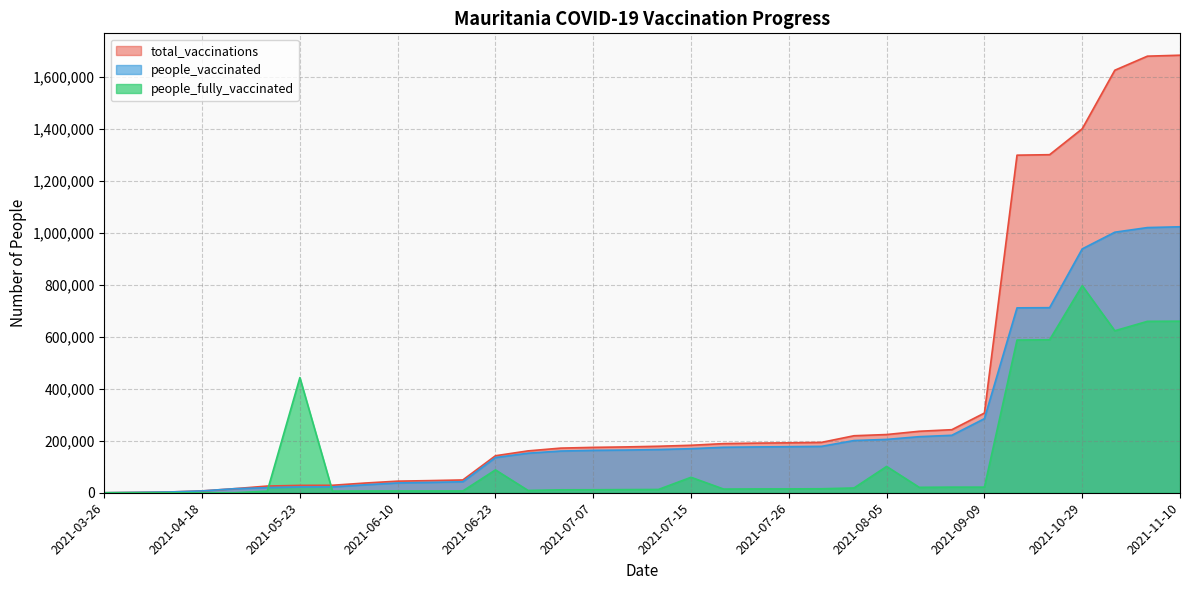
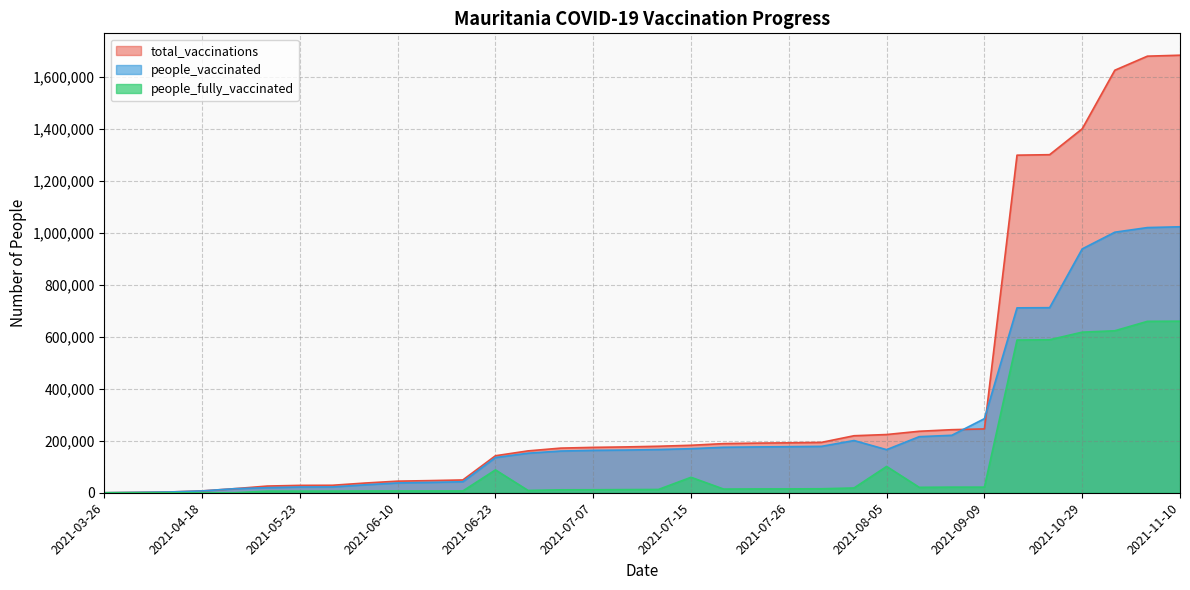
people_fully_vaccinated, 2021-05-23: 440,000 -> 10,000
people_vaccinated, 2021-08-05: 210,000 -> 170,000
total_vaccinations, 2021-09-09: 310,000 -> 250,000
people_fully_vaccinated, 2021-10-29: 800,000 -> 620,000
